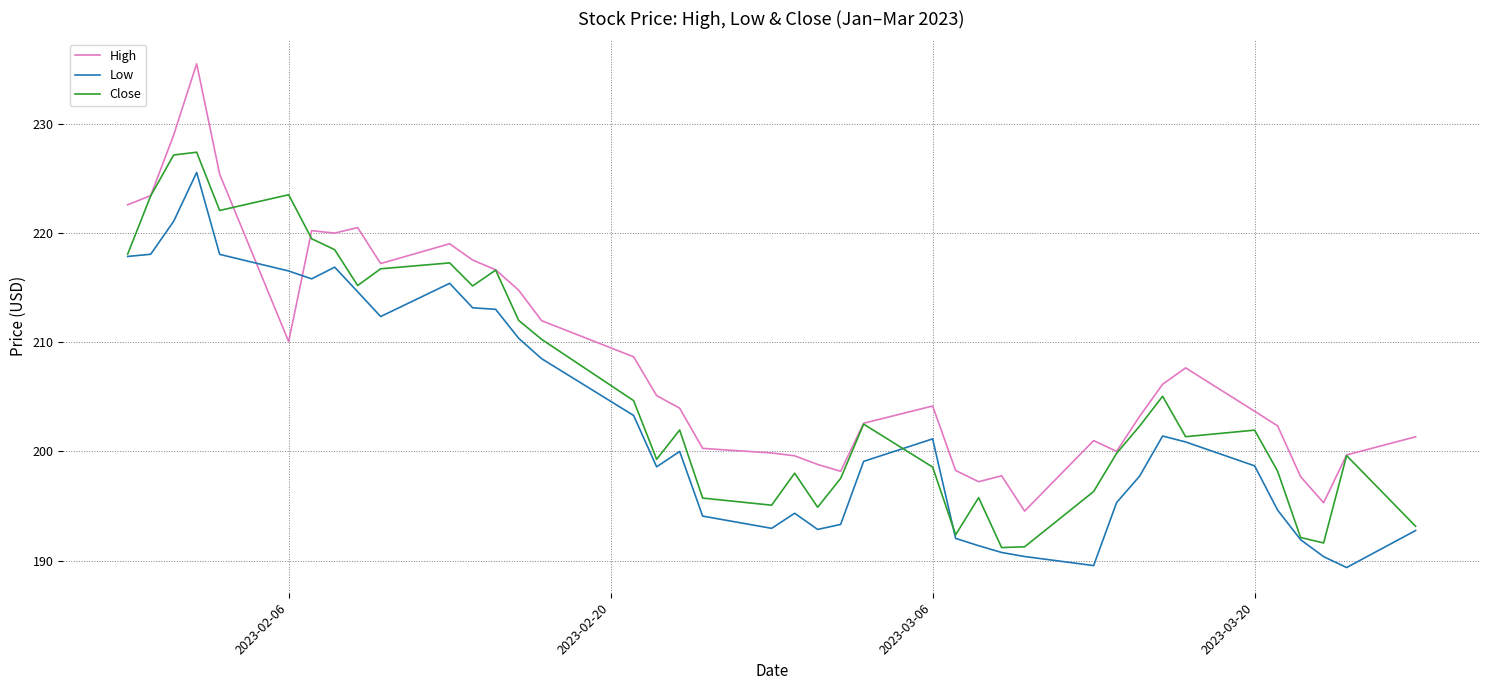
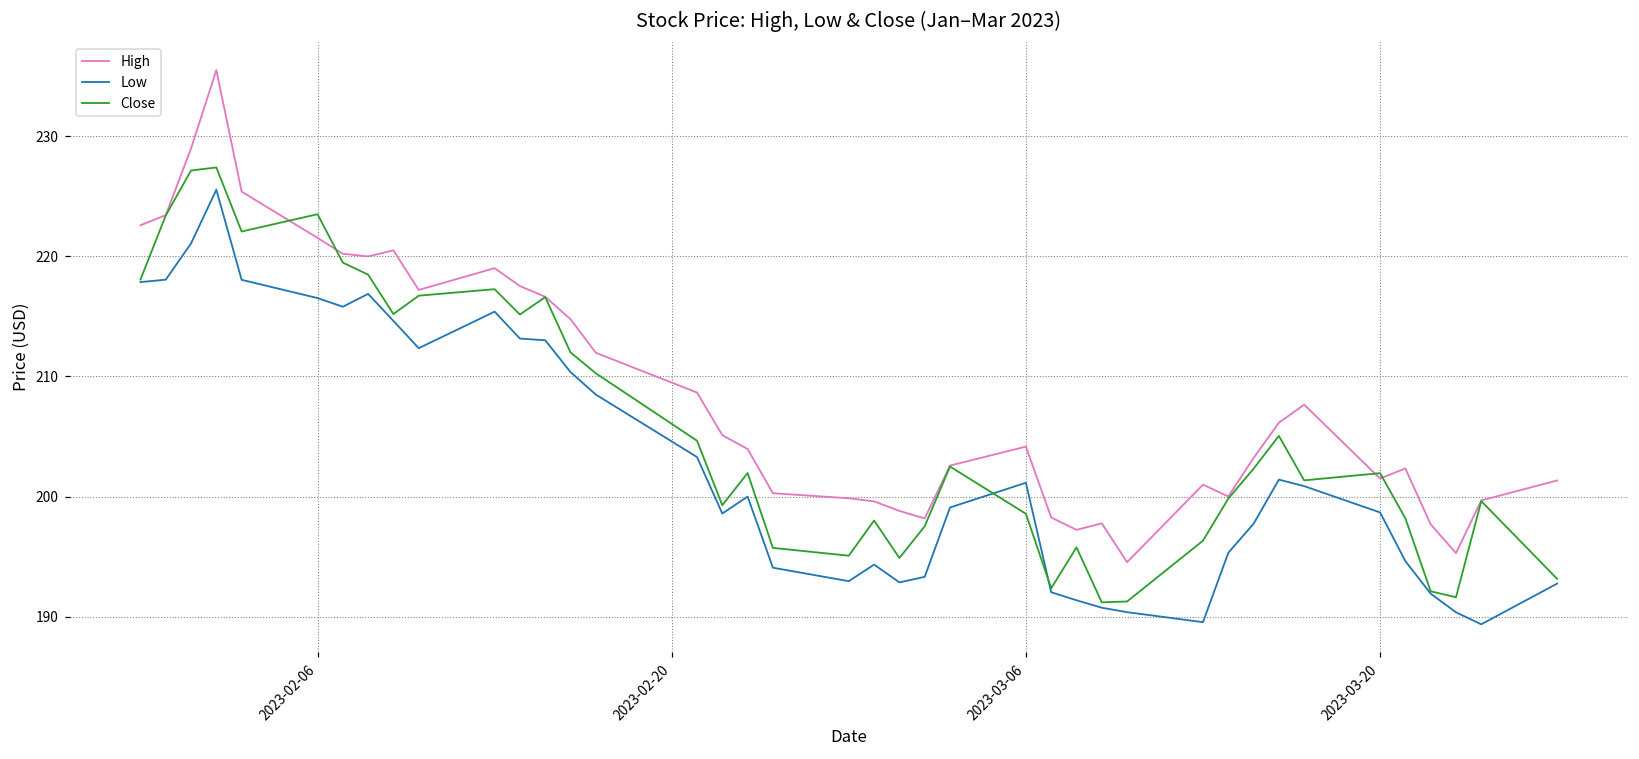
High, 2023-02-06: 210.1 -> 221.5
High, 2023-03-20: 203.7 -> 201.5
